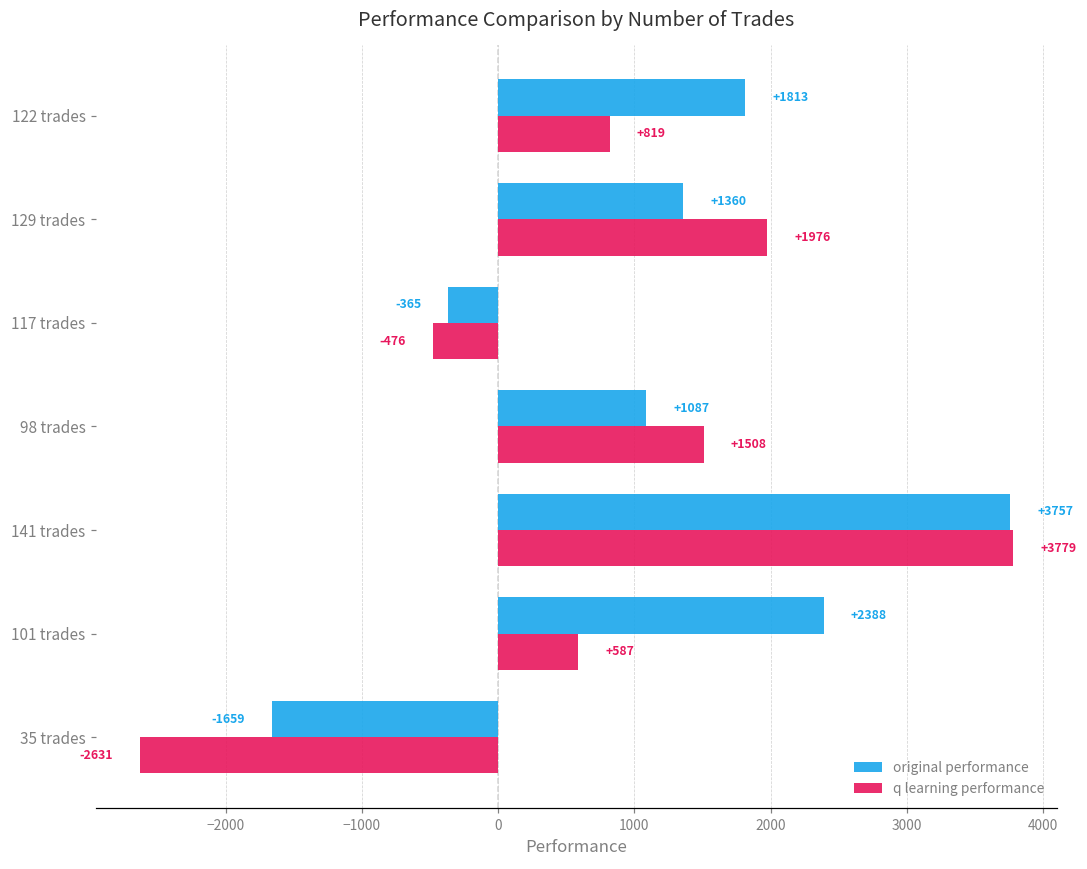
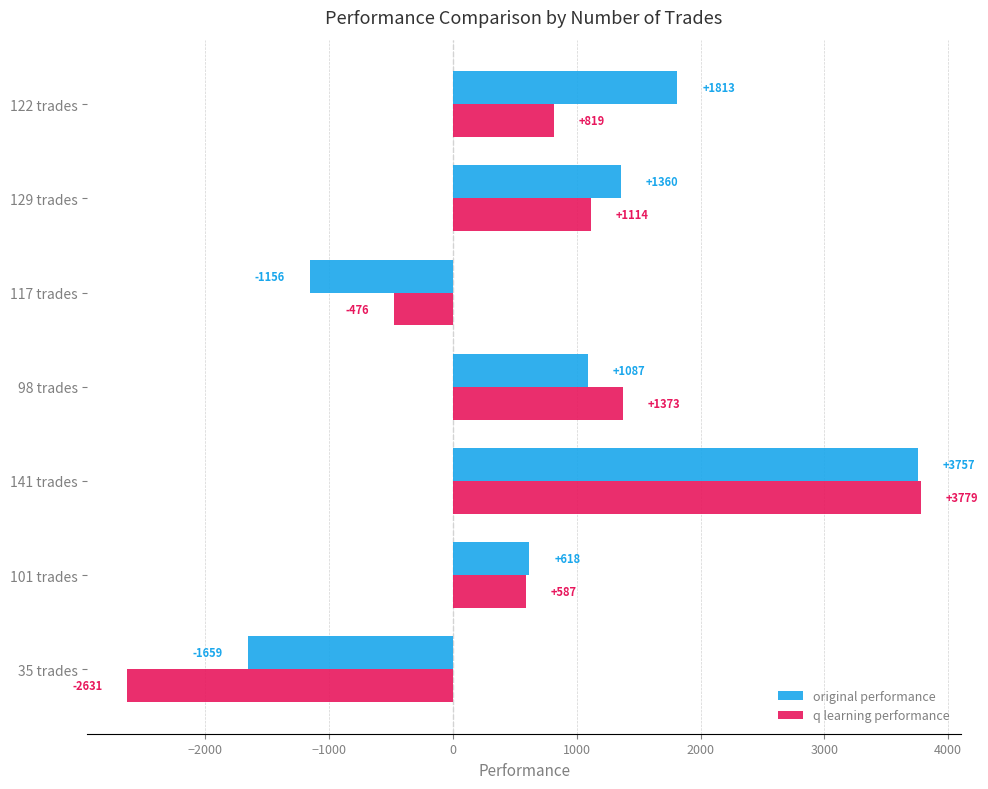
q learning performance, 129 trades: +1976 -> +1114
original performance, 117 trades: -365 -> -1156
q learning performance, 98 trades: +1508 -> +1373
original performance, 101 trades: +2388 -> +618
